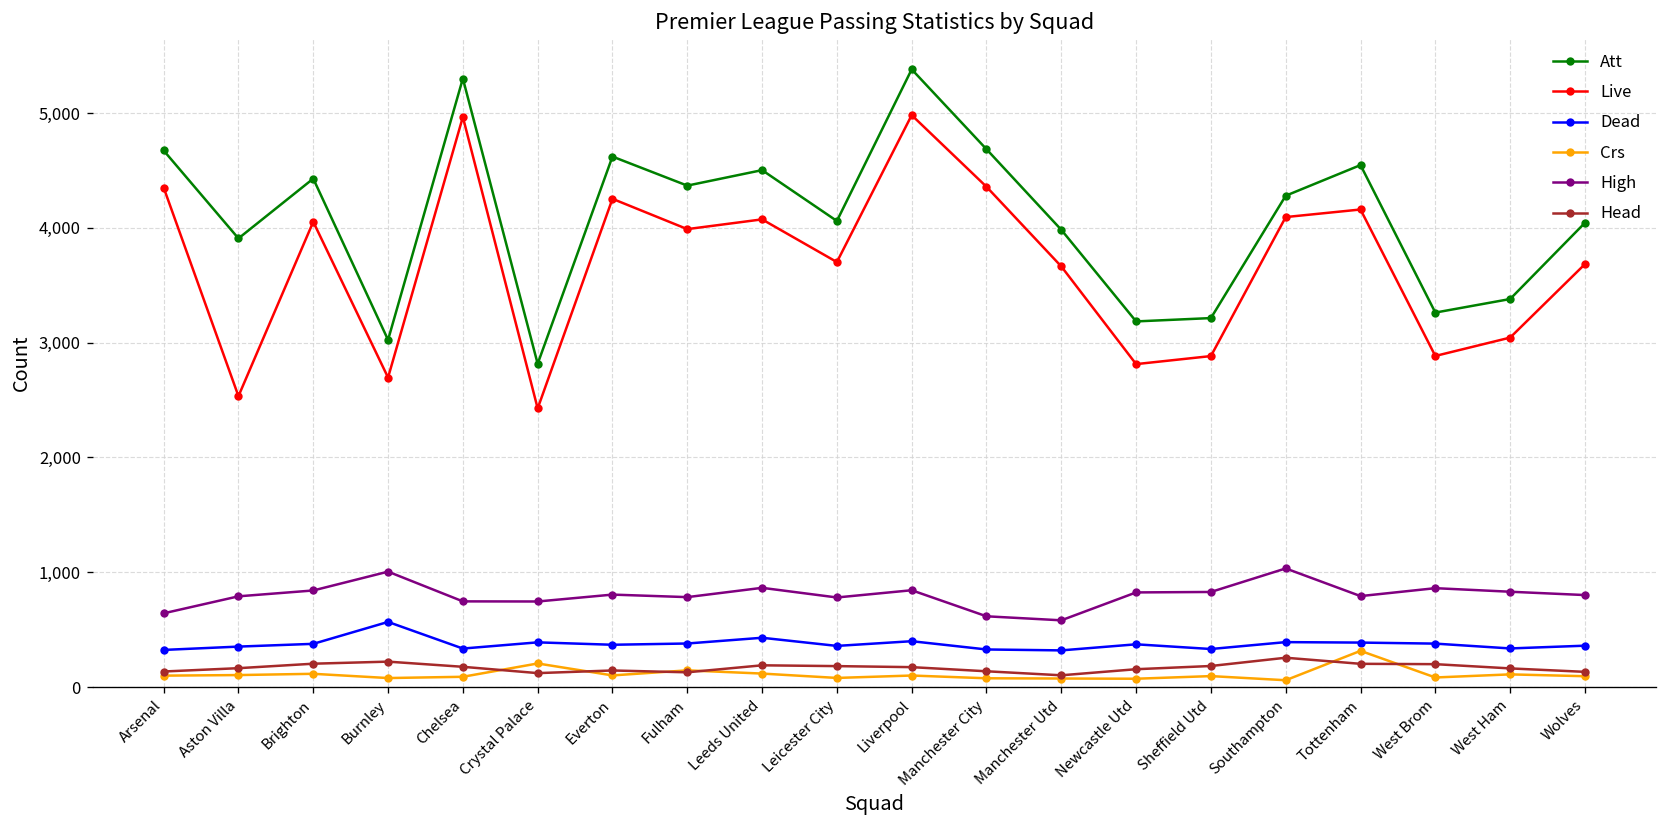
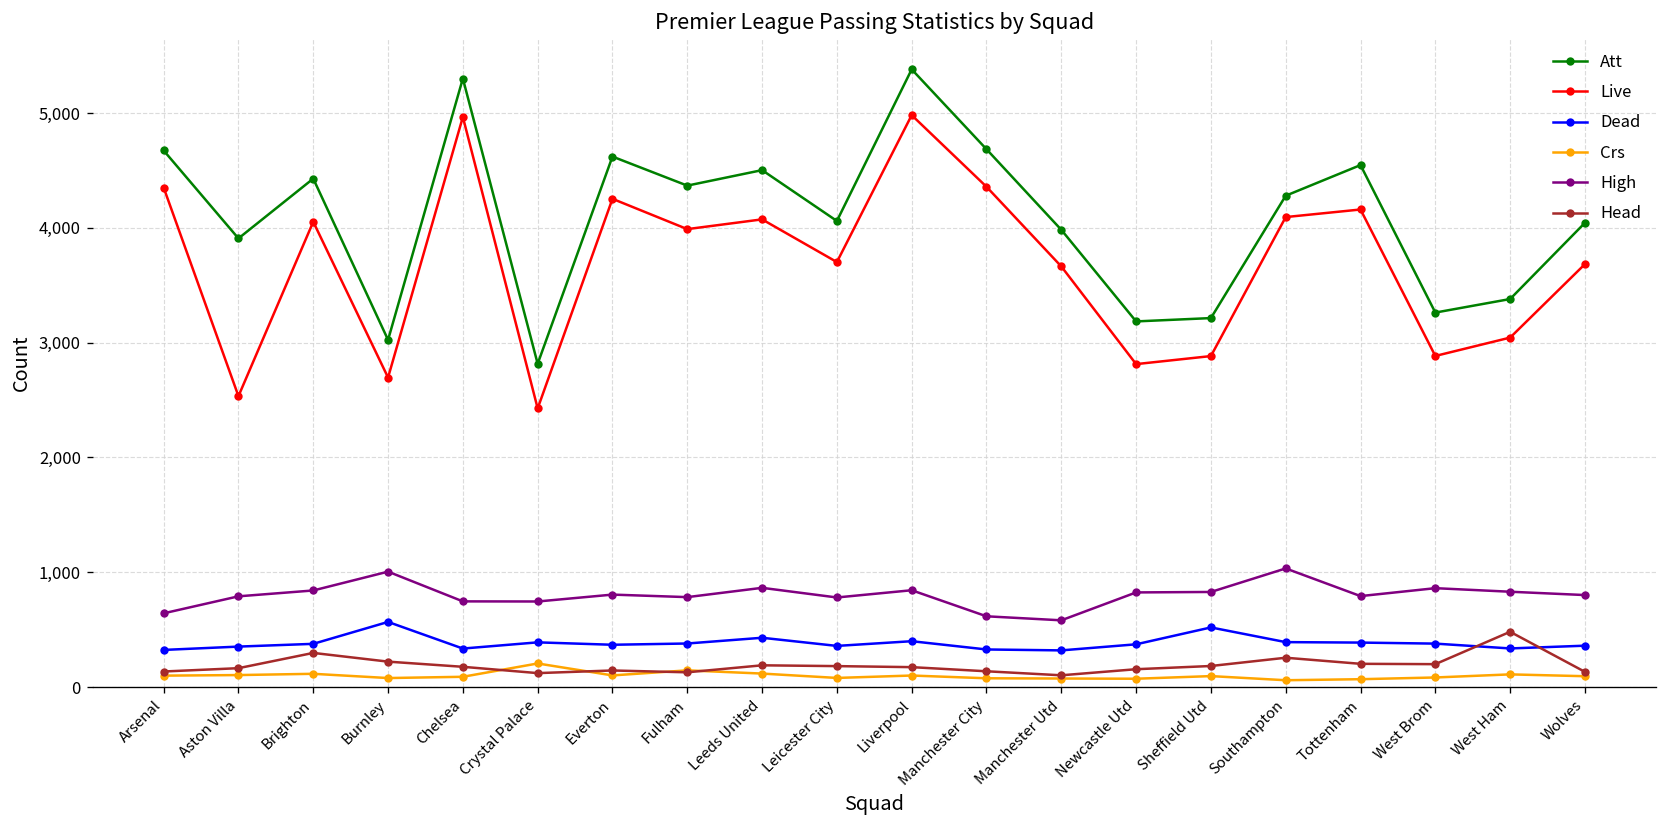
Head, Brighton: 200 -> 300
Dead, Sheffield Utd: 300 -> 500
Crs, Tottenham: 300 -> 100
Head, West Ham: 200 -> 500
